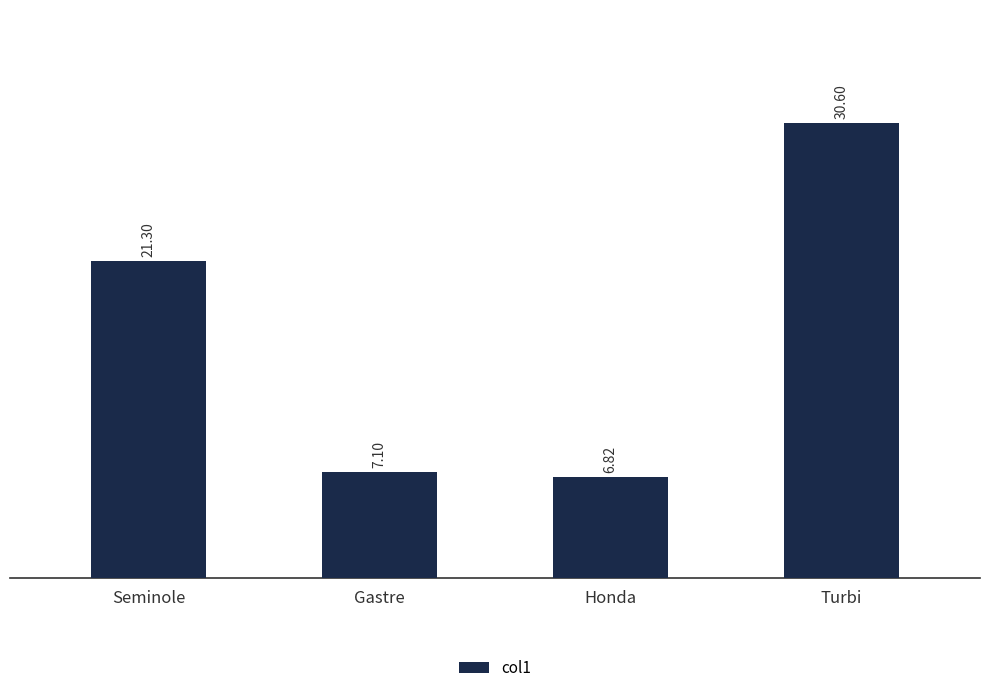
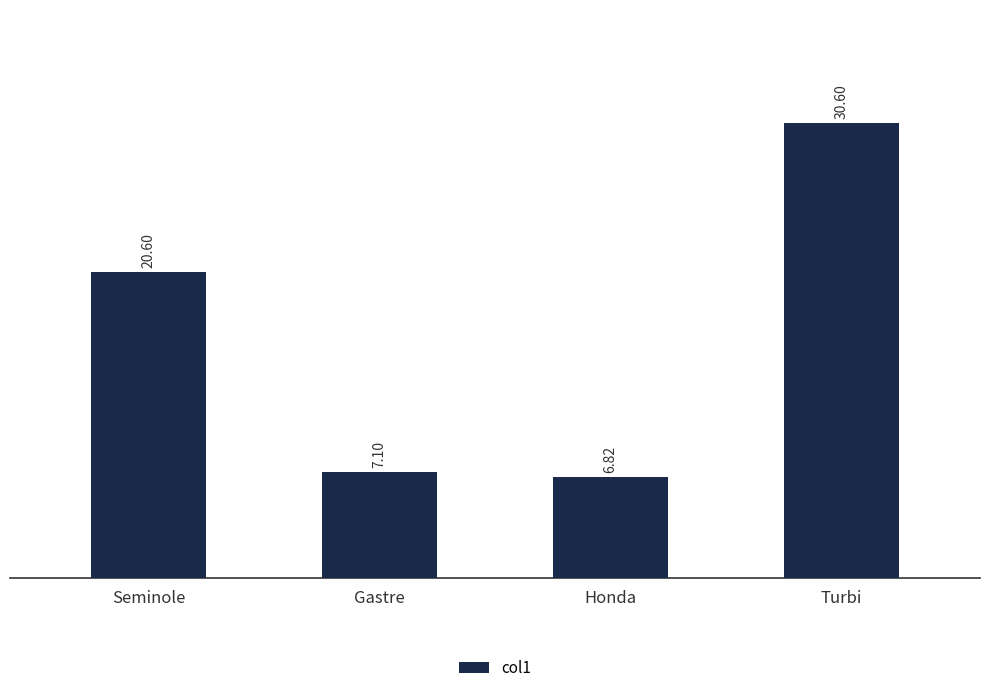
Seminole: 21.30 -> 20.60
